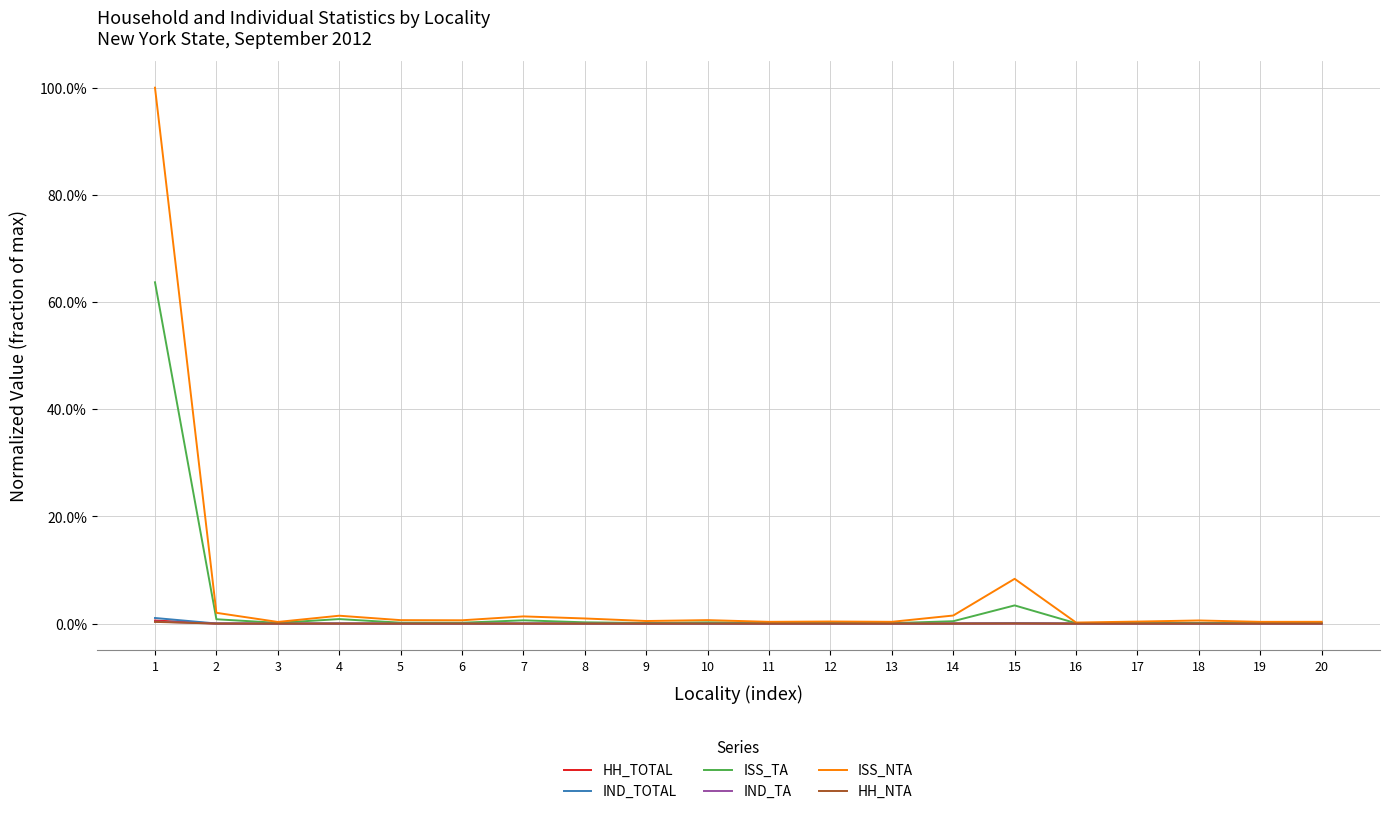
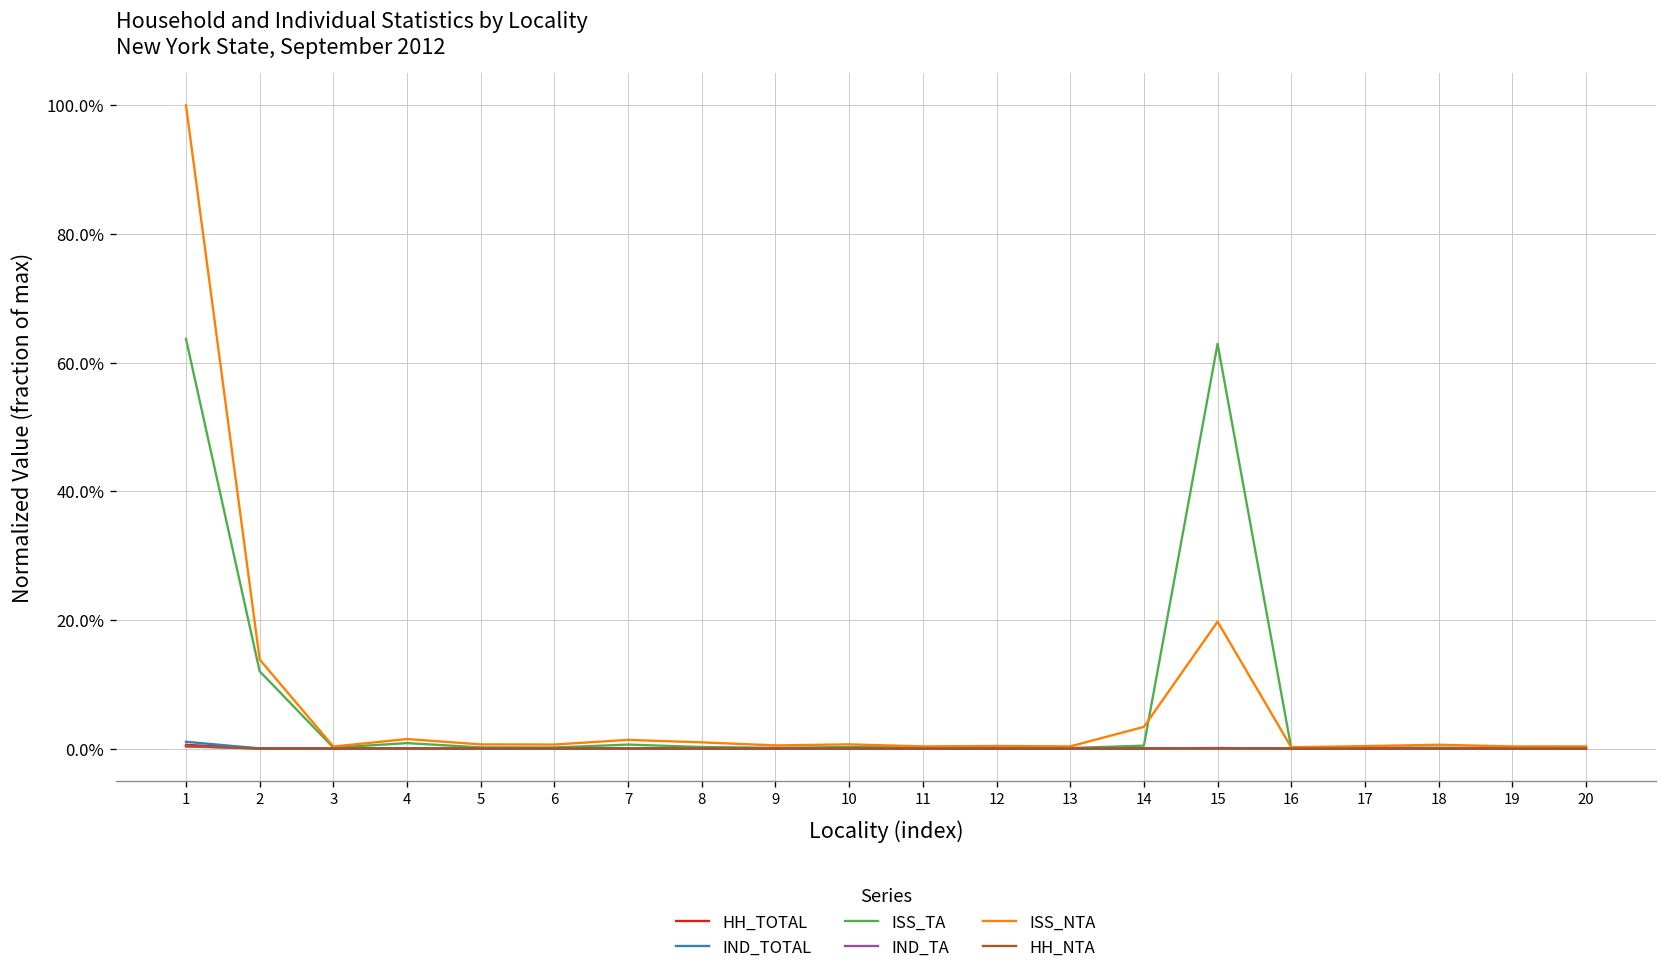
ISS_TA, 2: 1% -> 12%
ISS_NTA, 2: 2% -> 14%
ISS_NTA, 14: 2% -> 3%
ISS_TA, 15: 3% -> 63%
ISS_NTA, 15: 8% -> 20%
